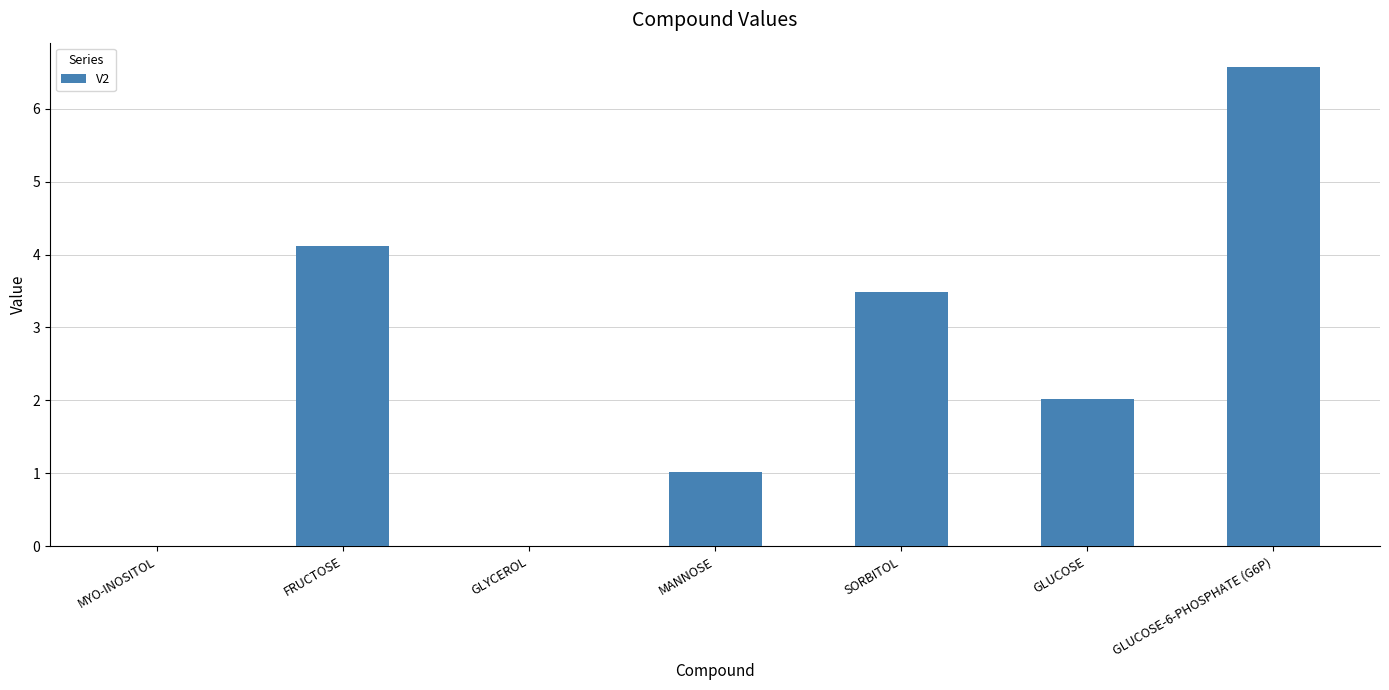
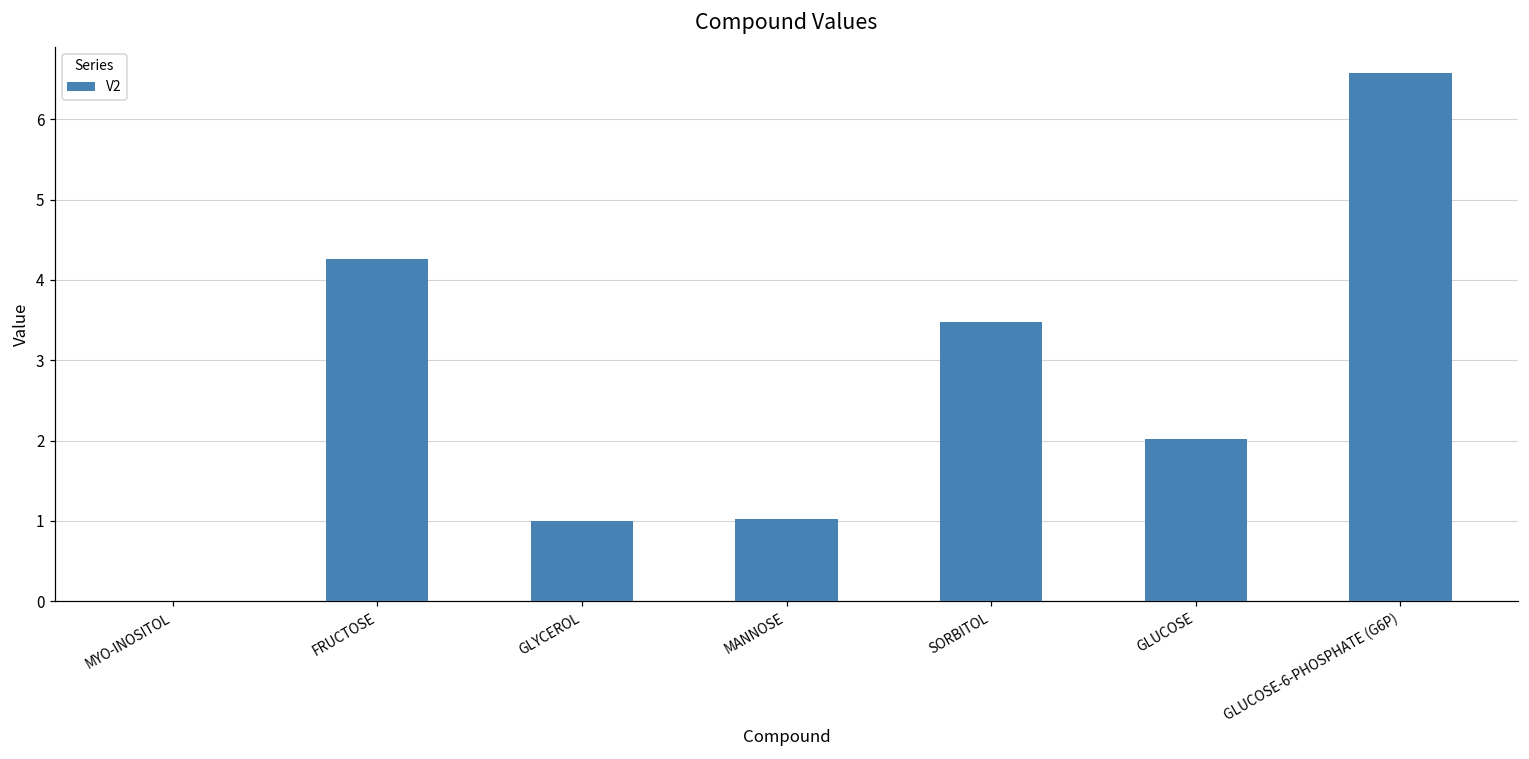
FRUCTOSE: 4.1 -> 4.3
GLYCEROL: 0 -> 1
